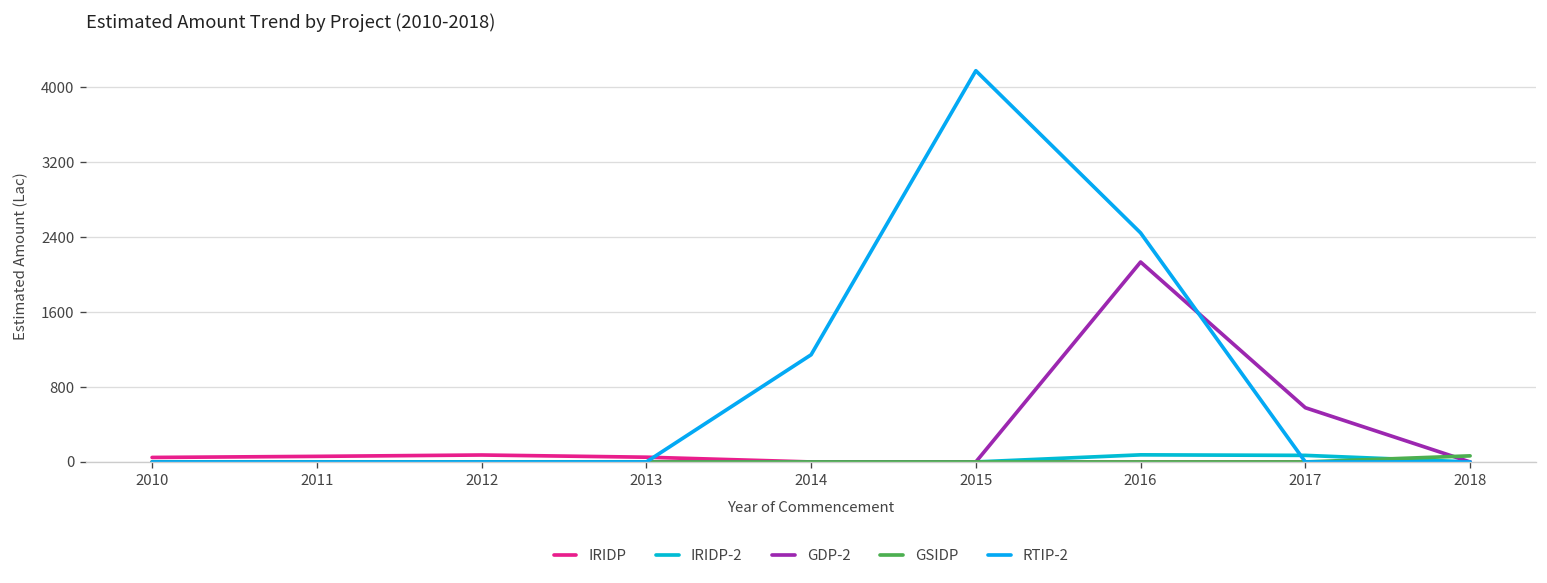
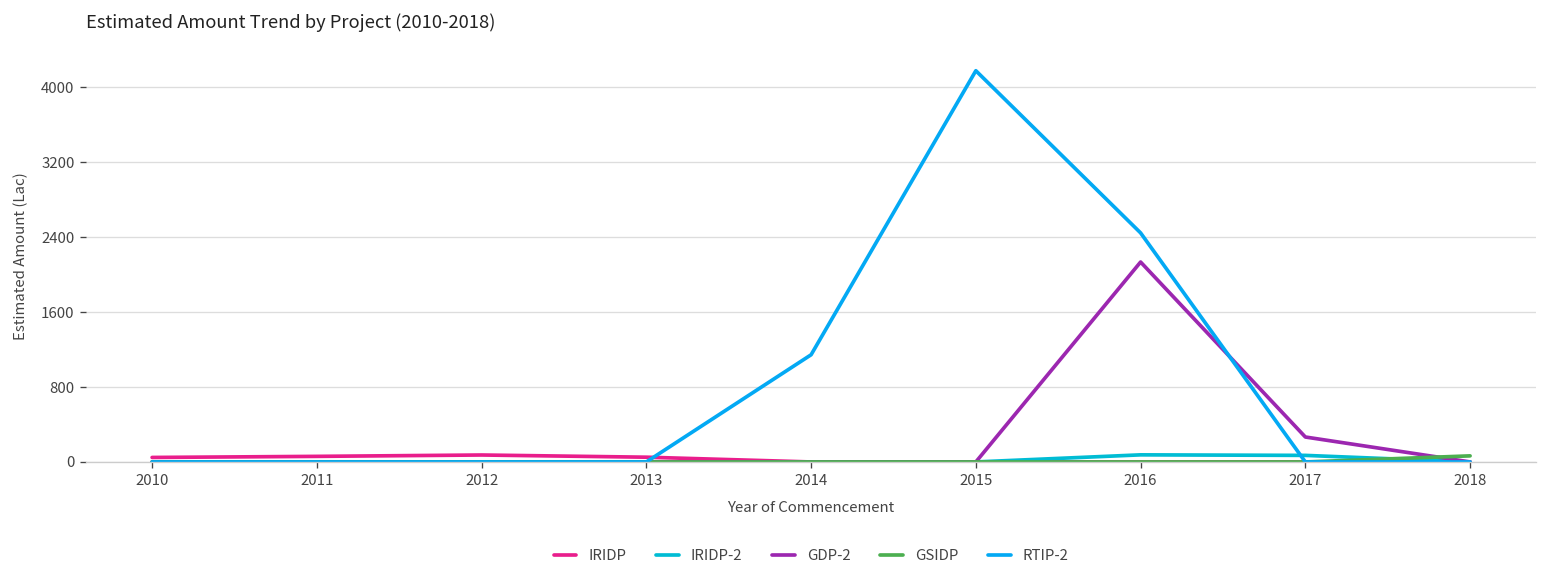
GDP-2, 2017: 600 -> 300
